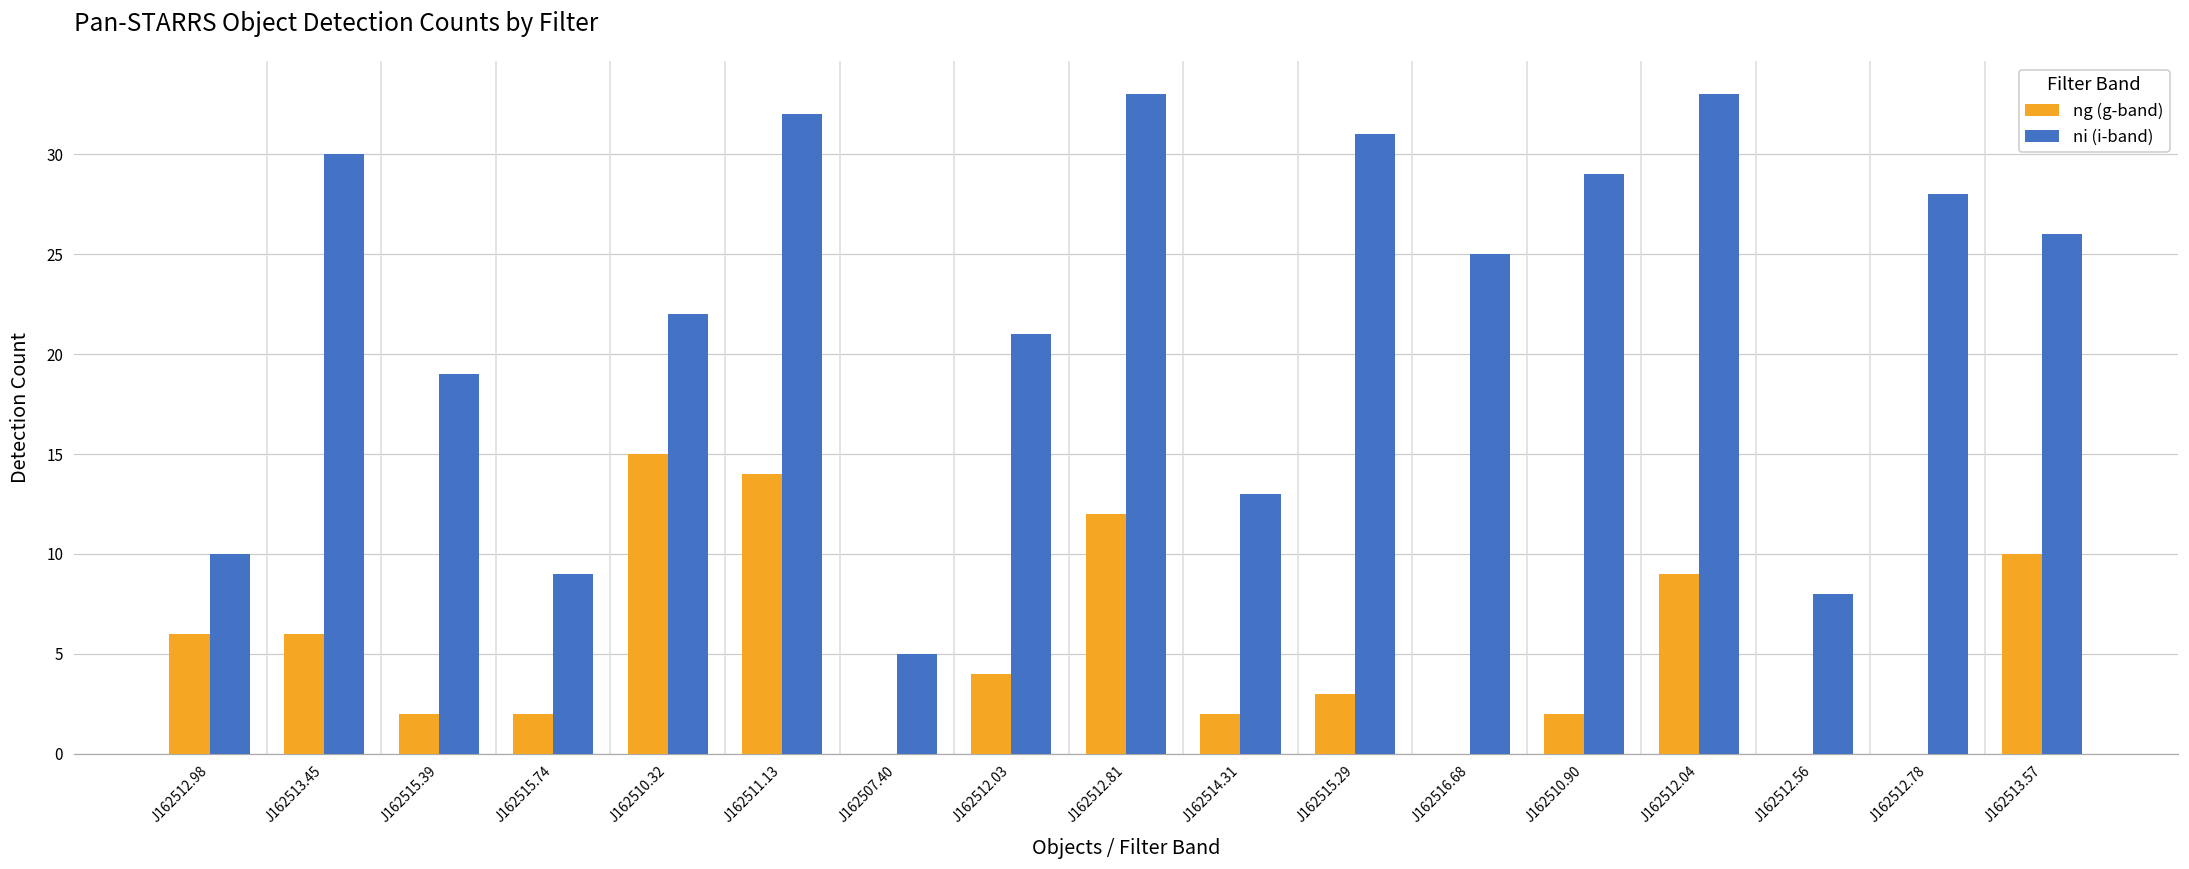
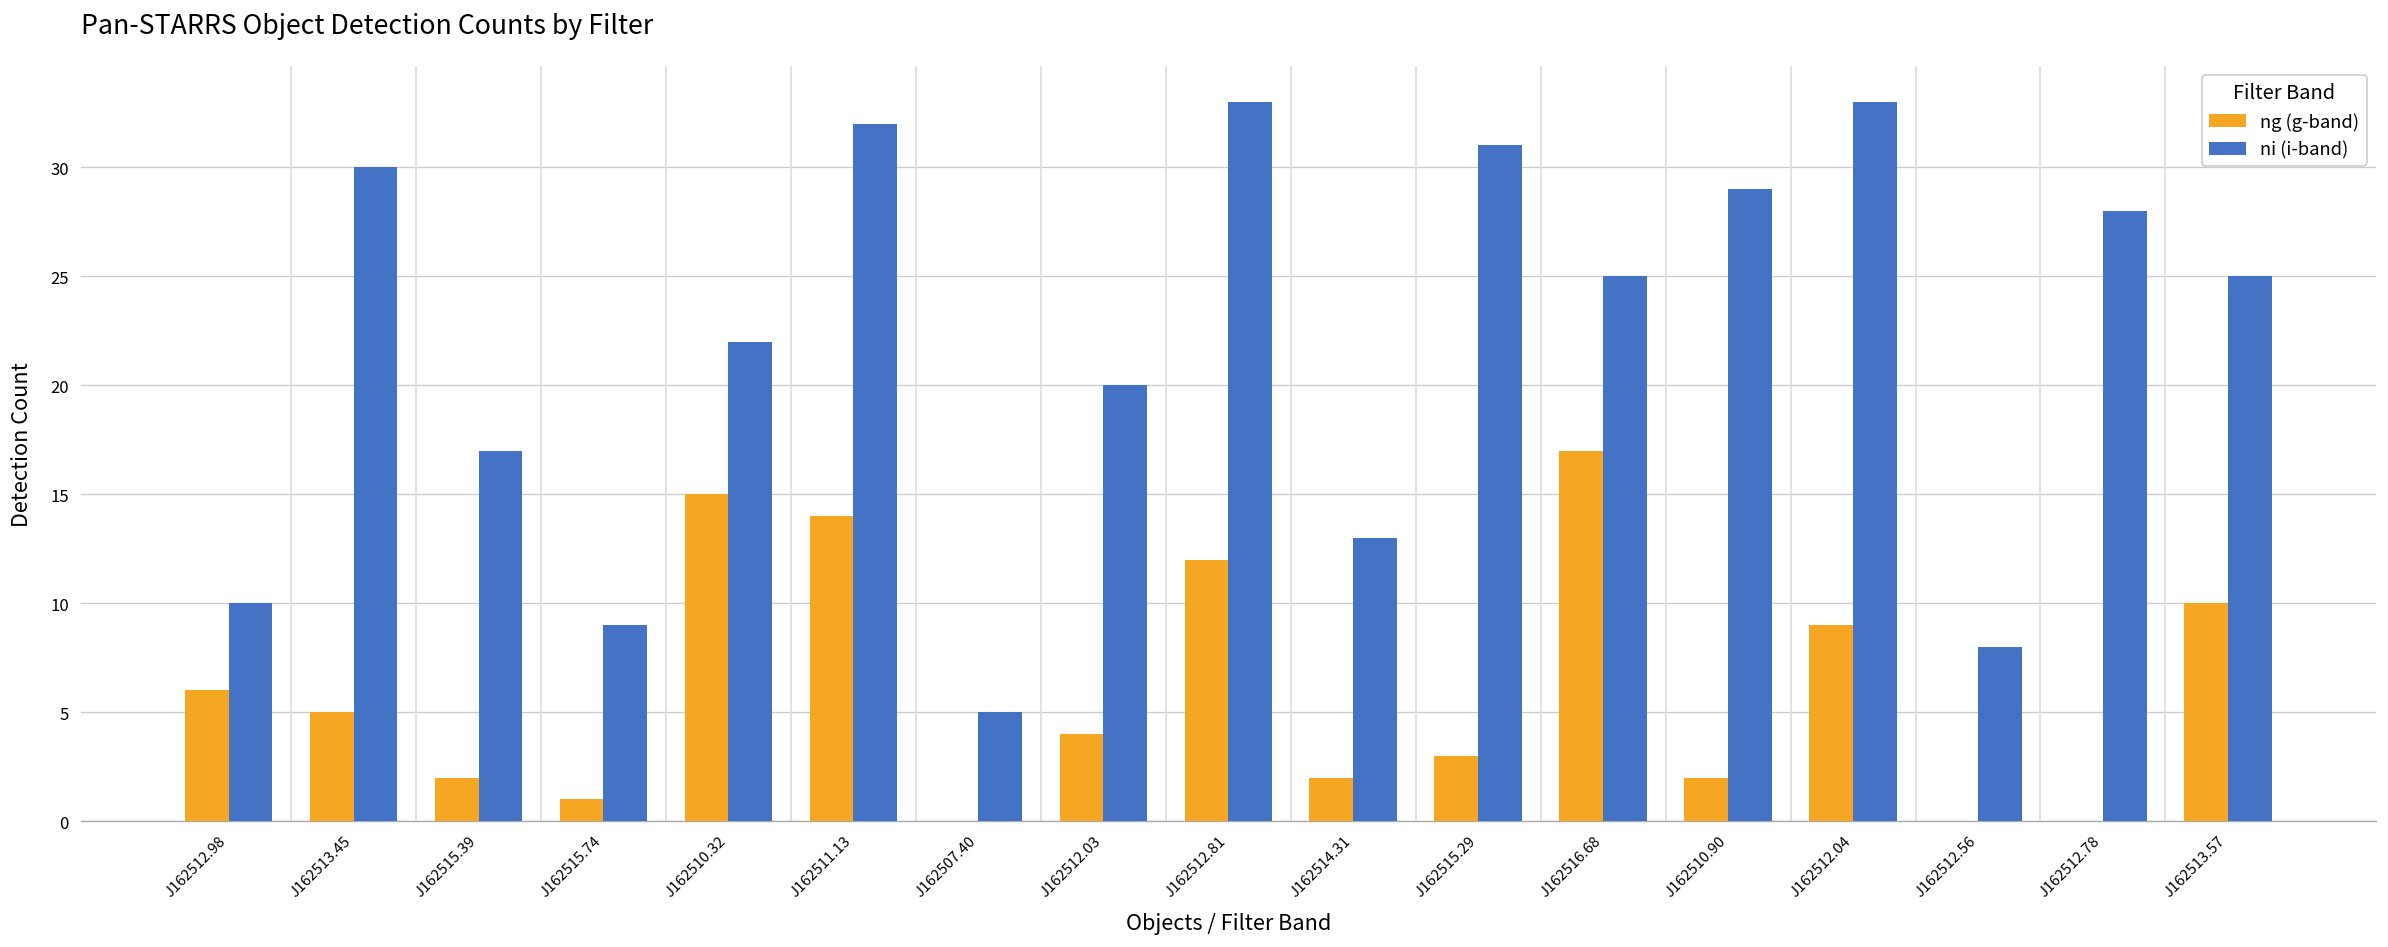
ng (g-band), J162513.45: 6 -> 5
ni (i-band), J162515.39: 19 -> 17
ng (g-band), J162515.74: 2 -> 1
ni (i-band), J162512.03: 21 -> 20
ng (g-band), J162516.68: 0 -> 17
ni (i-band), J162513.57: 26 -> 25
